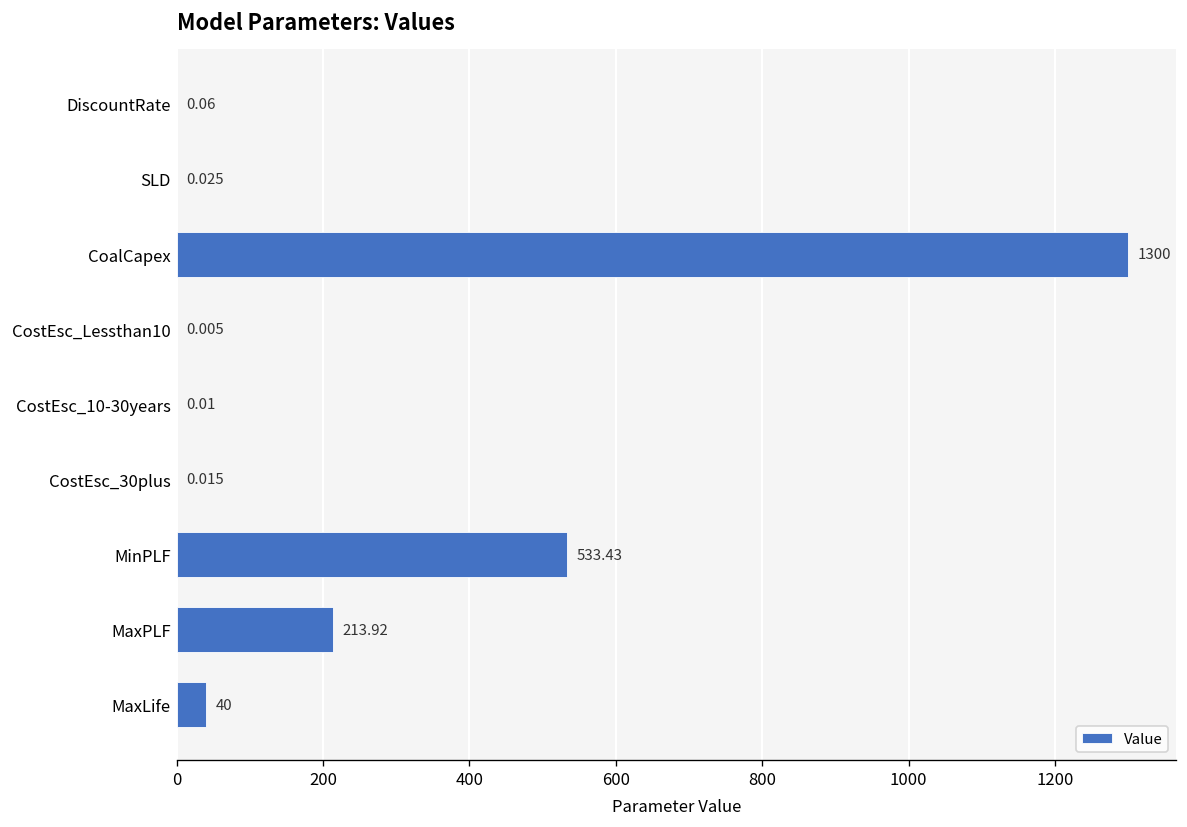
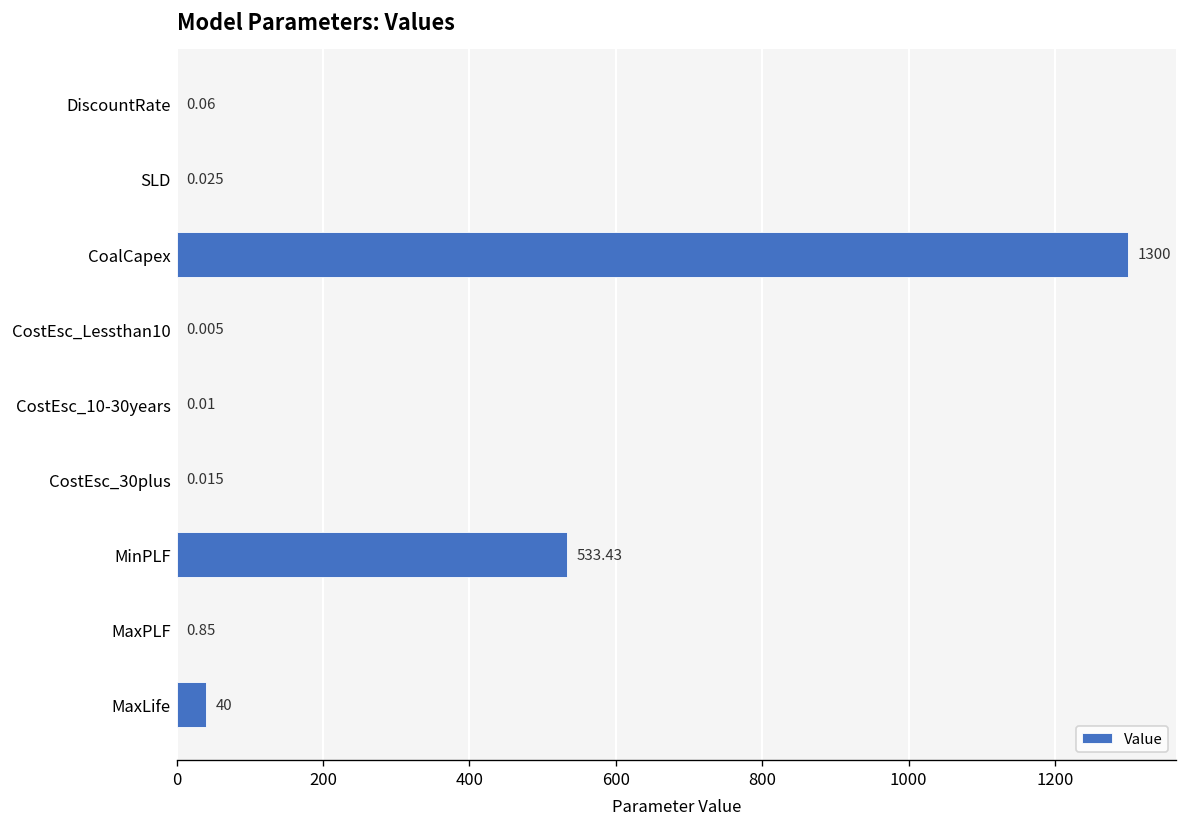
MaxPLF: 213.92 -> 0.85
